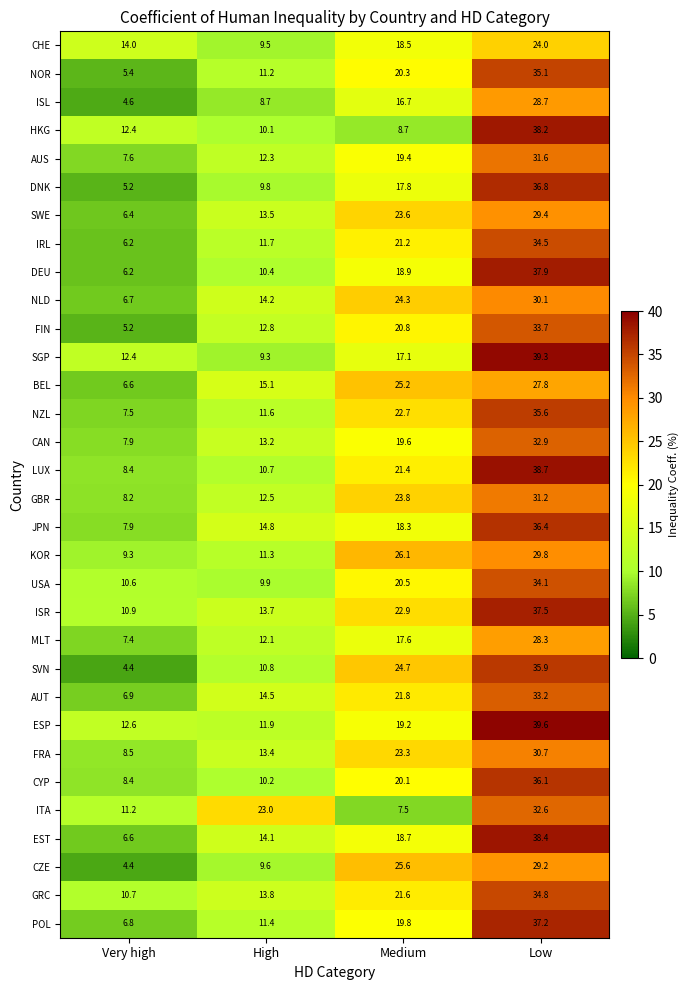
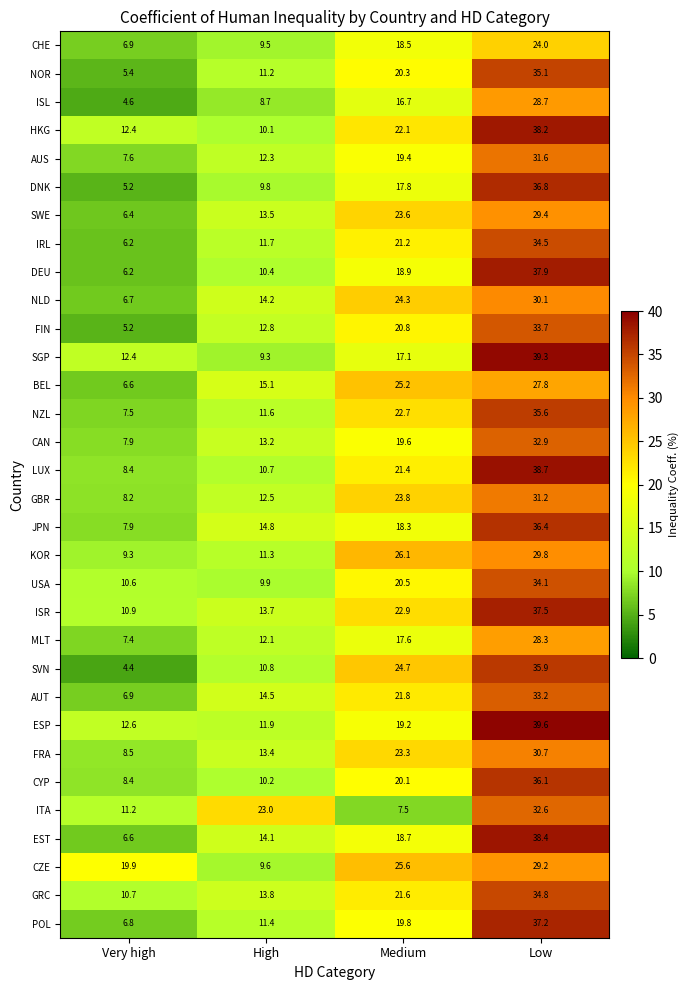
CHE, Very high: 14.0 -> 6.9
HKG, Medium: 8.7 -> 22.1
CZE, Very high: 4.4 -> 19.9
